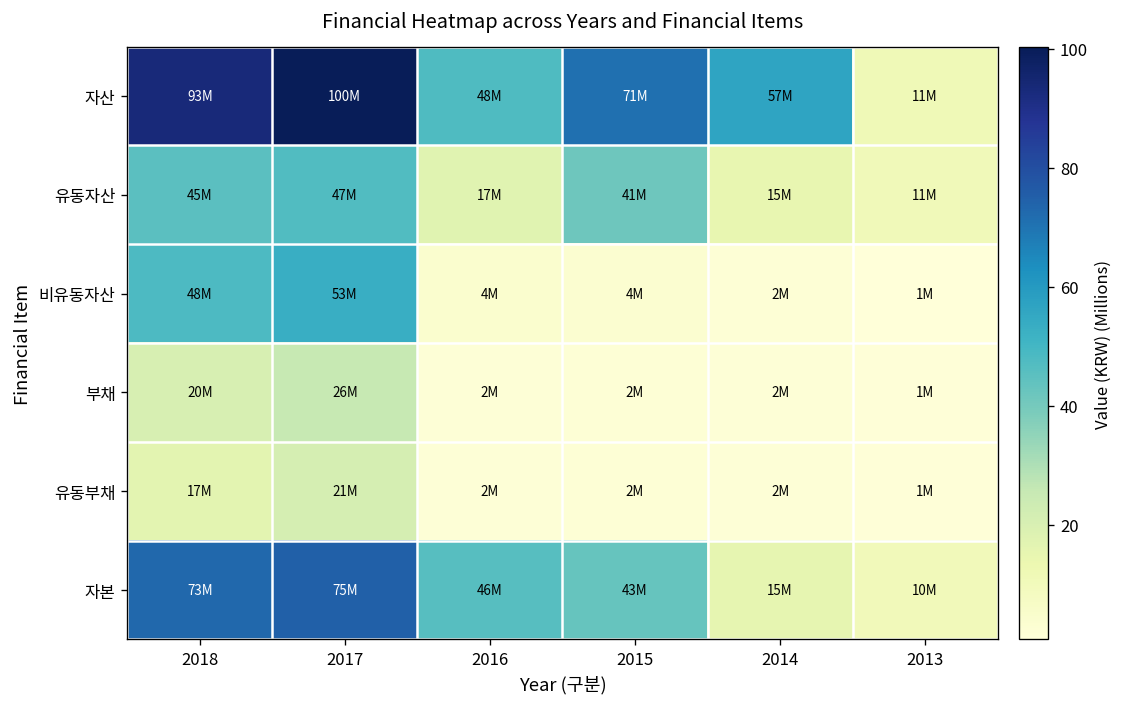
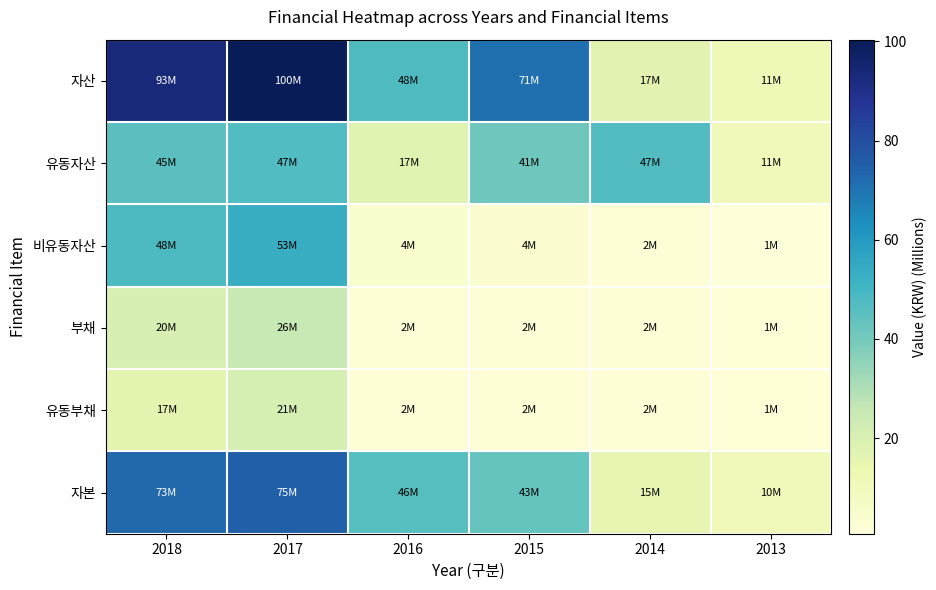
자산, 2014: 57M -> 17M
유동자산, 2014: 15M -> 47M
